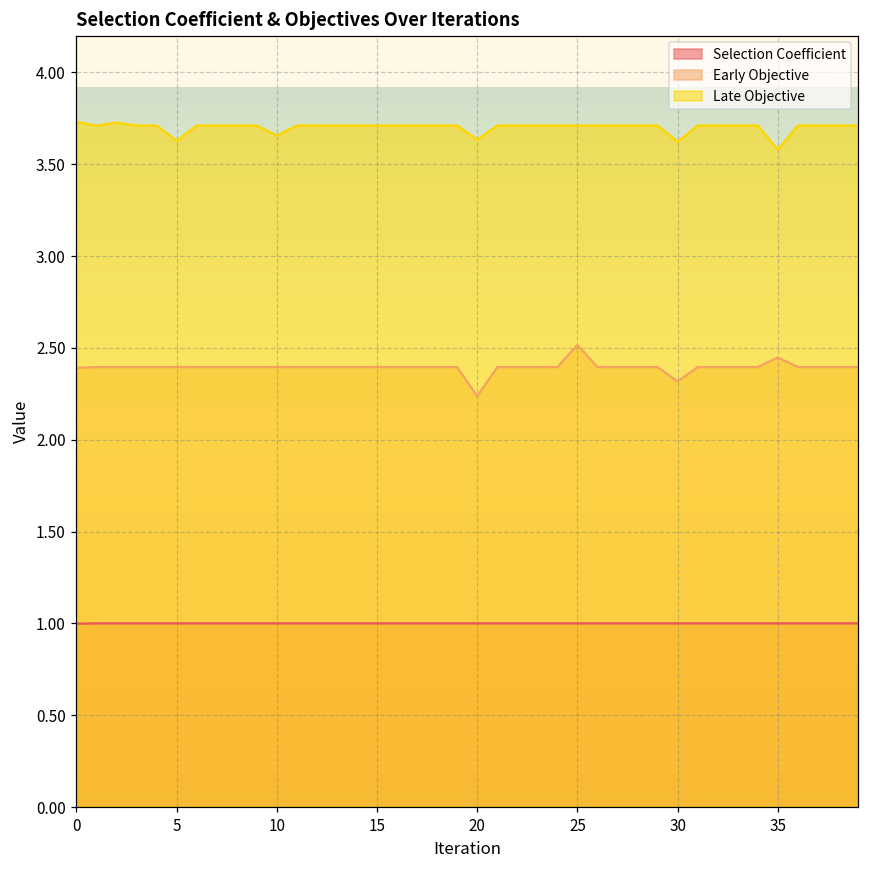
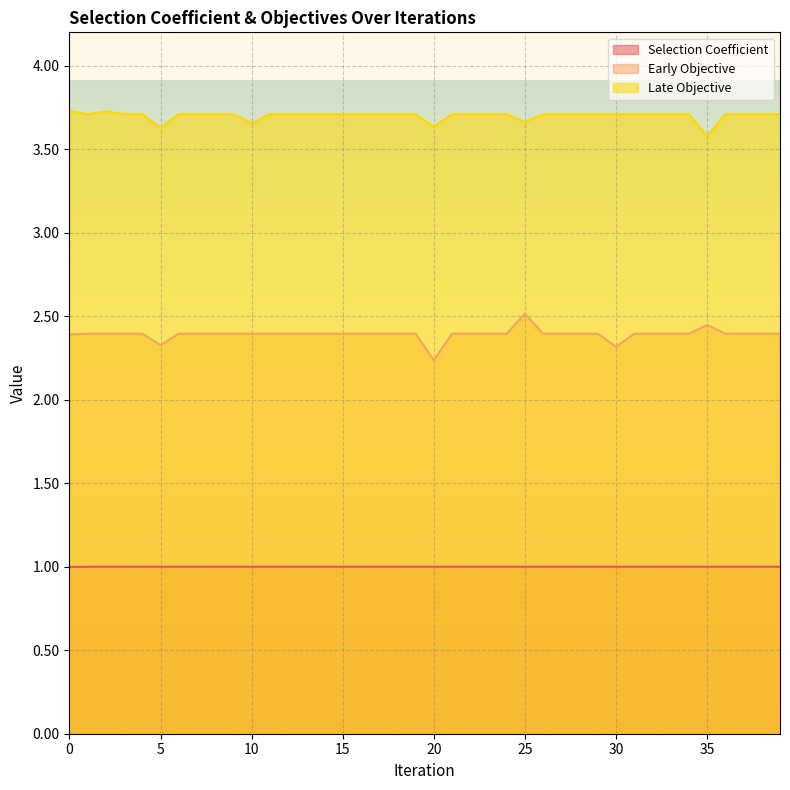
Early Objective, 5: 2.40 -> 2.33
Late Objective, 25: 3.71 -> 3.66
Late Objective, 30: 3.62 -> 3.71
